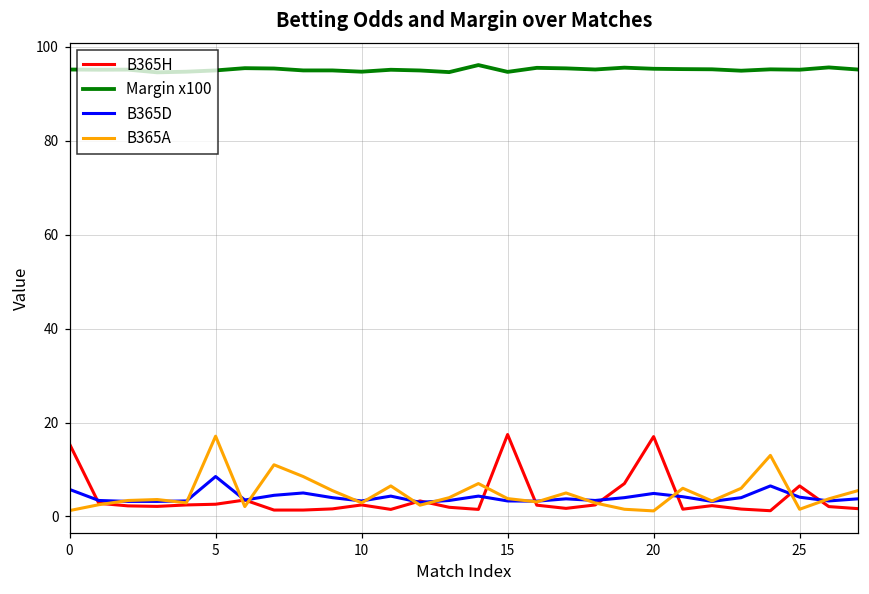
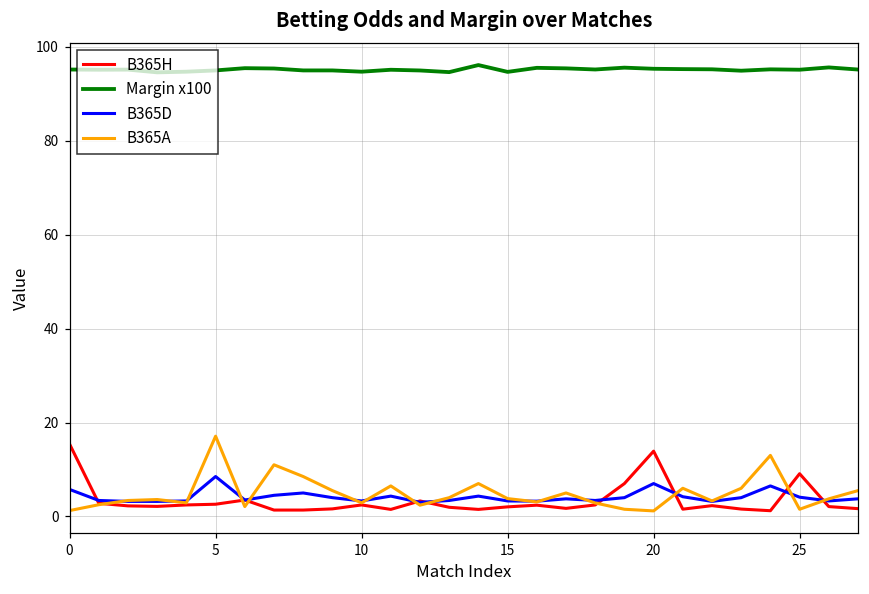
B365H, 15: 17 -> 2
B365H, 20: 17 -> 14
B365D, 20: 5 -> 7
B365H, 25: 7 -> 9
